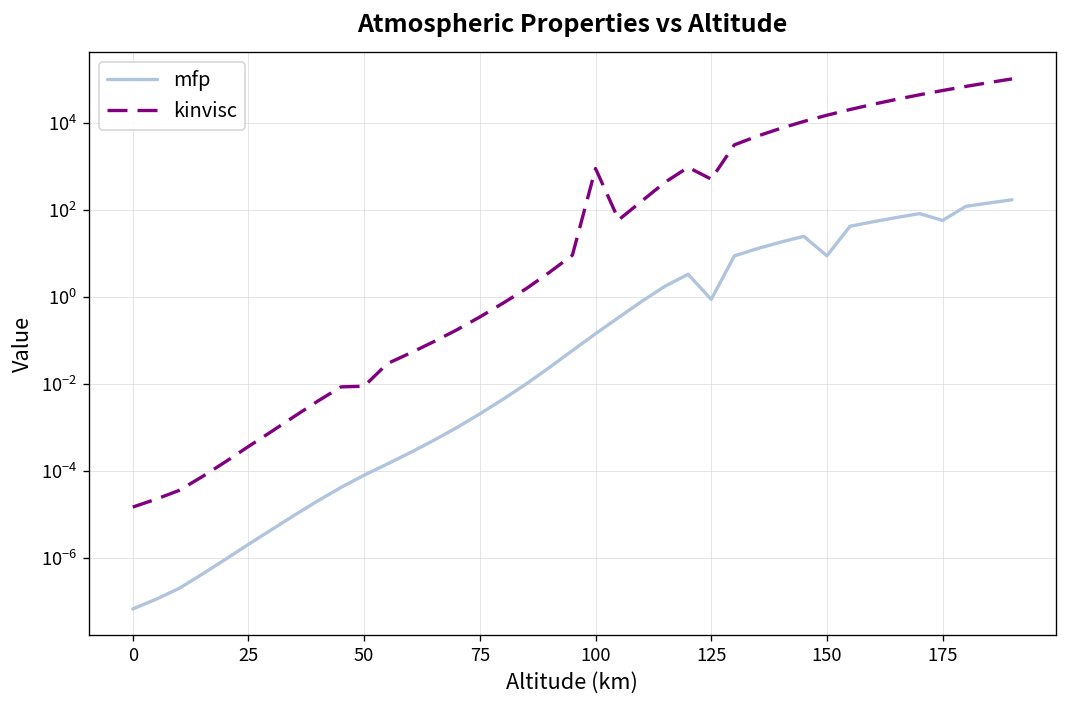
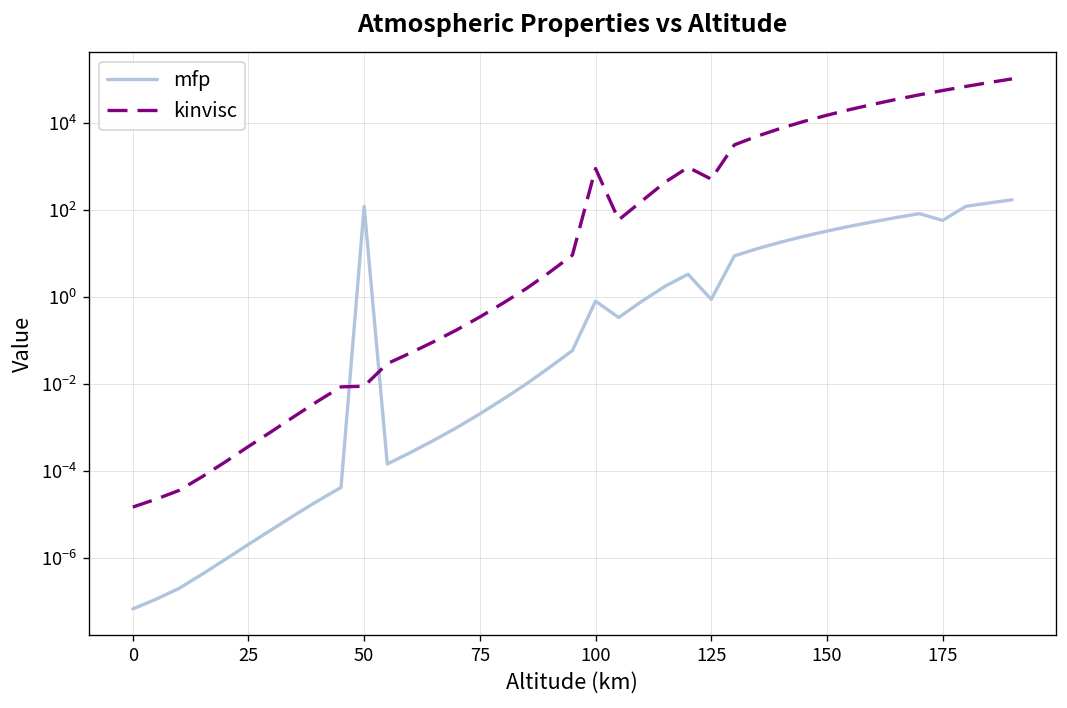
mfp, 50: 0 -> 120
mfp, 100: 0.14 -> 0.8
mfp, 150: 9 -> 30
